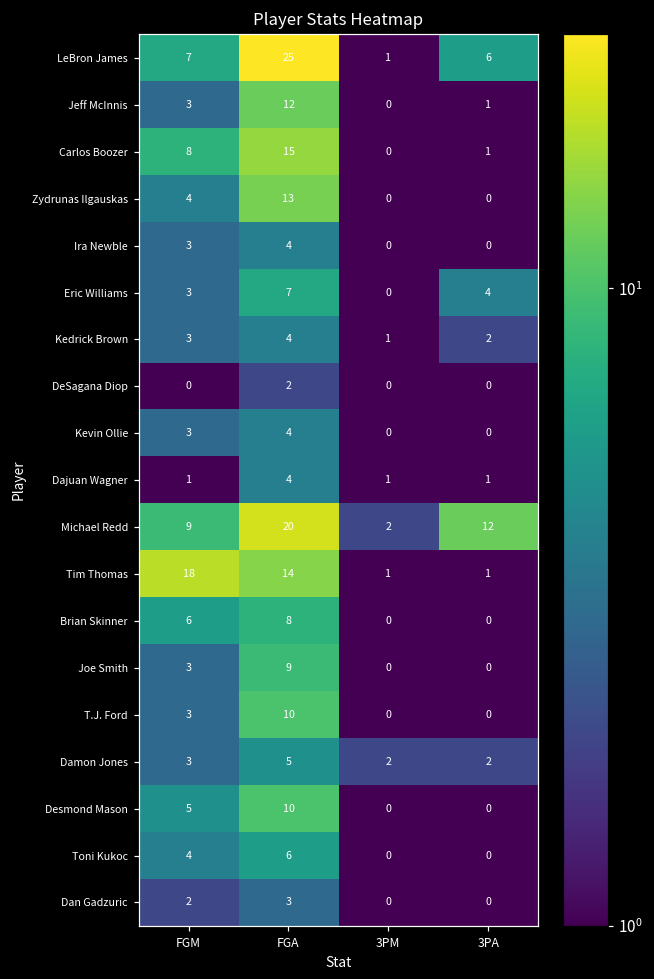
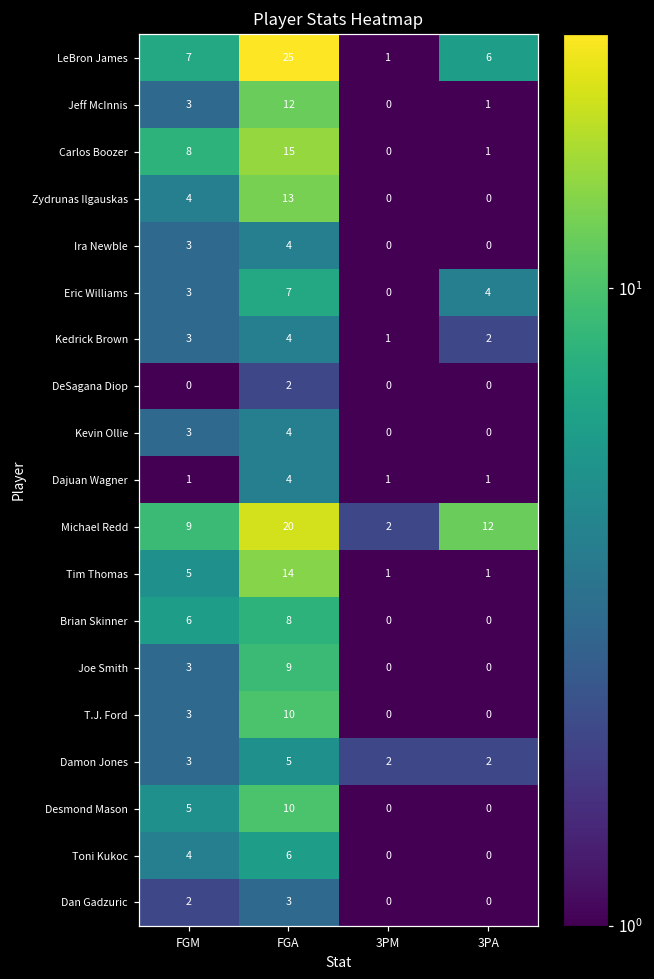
Tim Thomas, FGM: 18 -> 5
